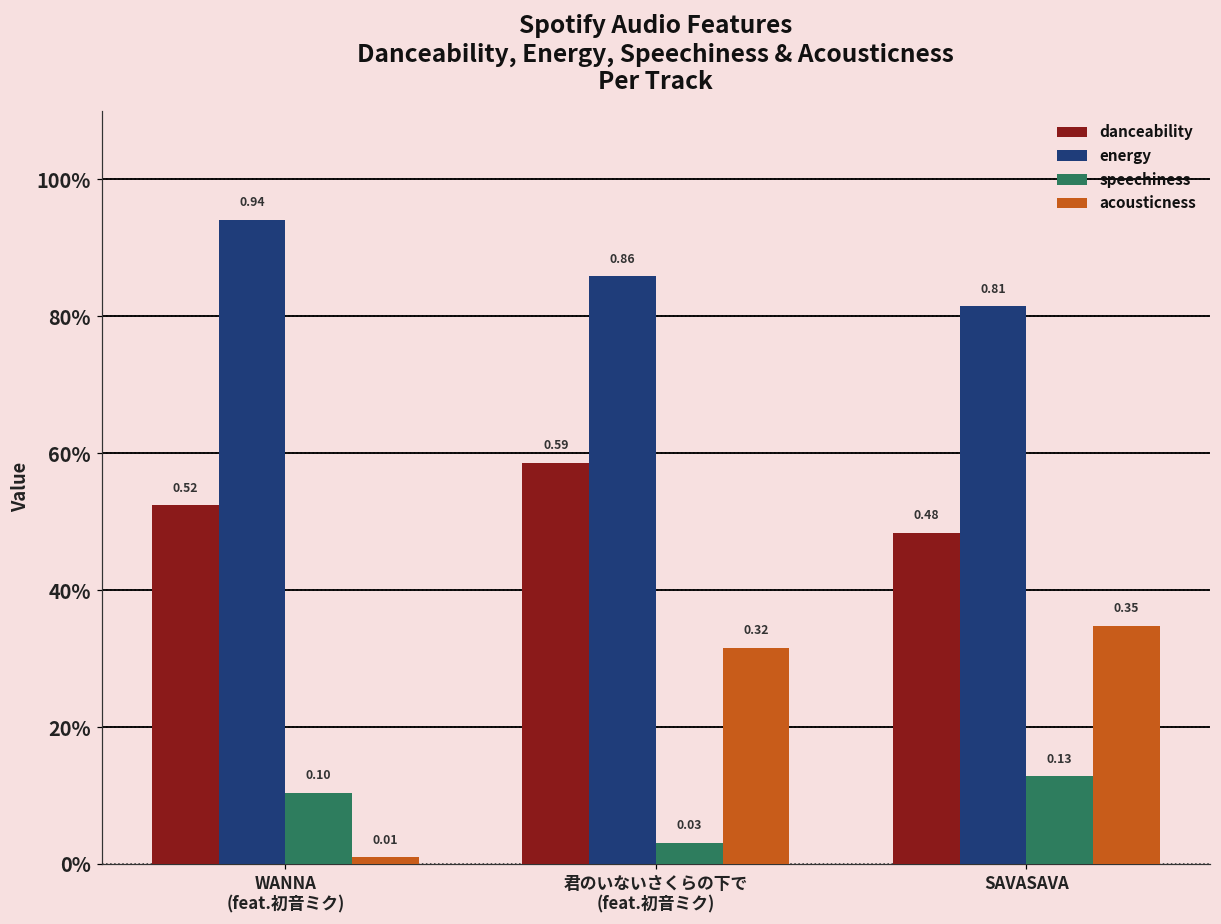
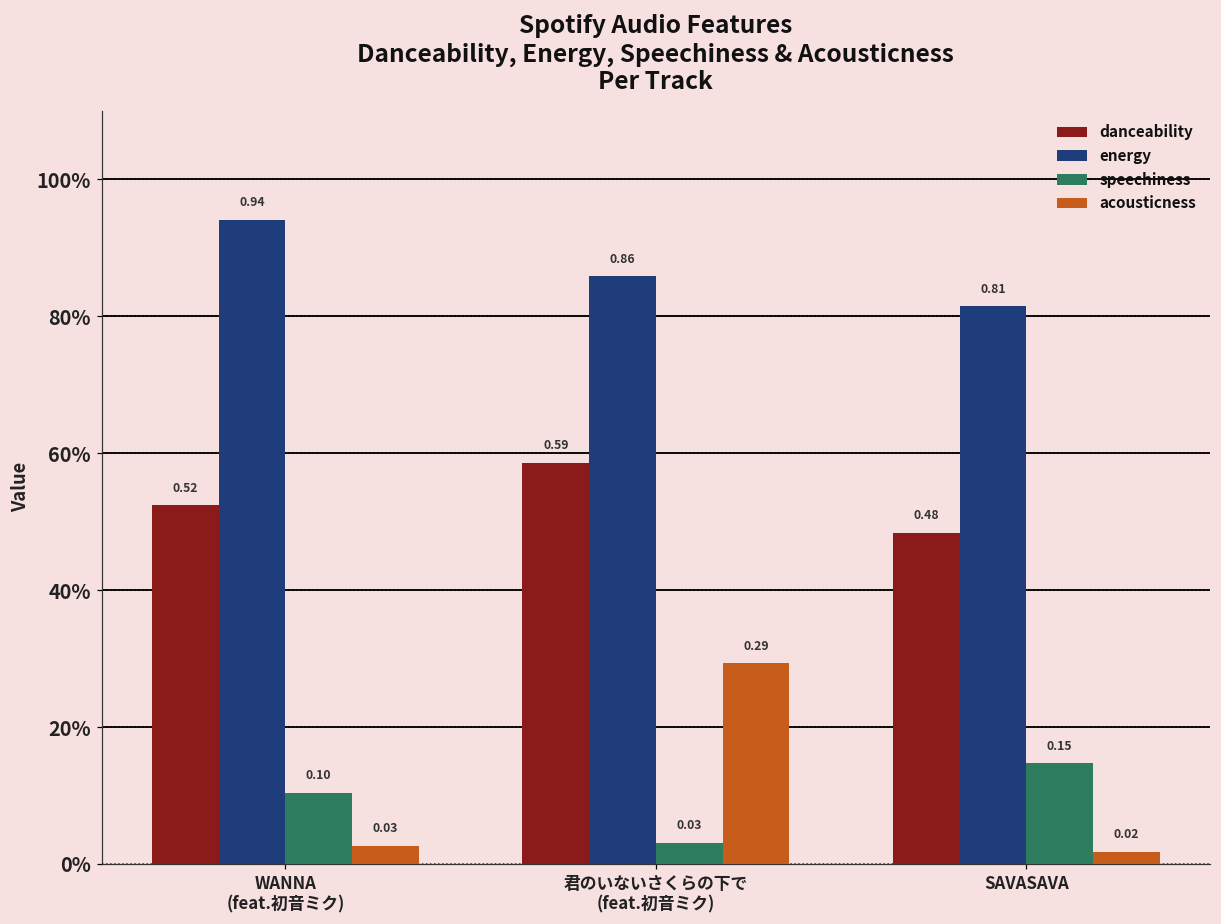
acousticness, WANNA (feat.初音ミク): 0.01 -> 0.03
acousticness, 君のいないさくらの下で (feat.初音ミク): 0.32 -> 0.29
speechiness, SAVASAVA: 0.13 -> 0.15
acousticness, SAVASAVA: 0.35 -> 0.02
